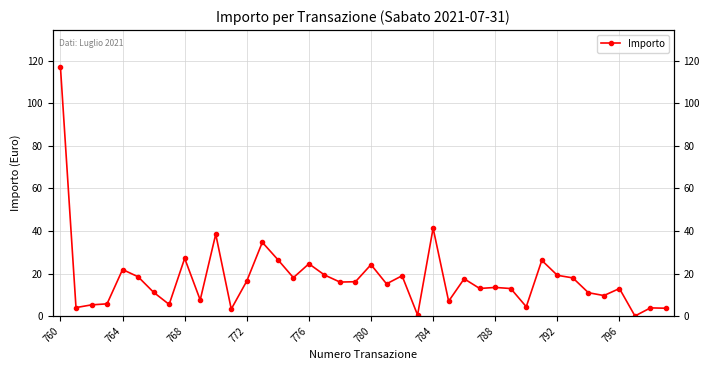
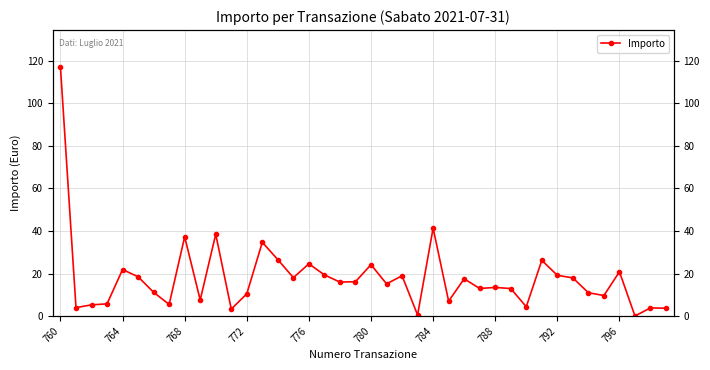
768: 27 -> 37
772: 16 -> 10
796: 13 -> 21
